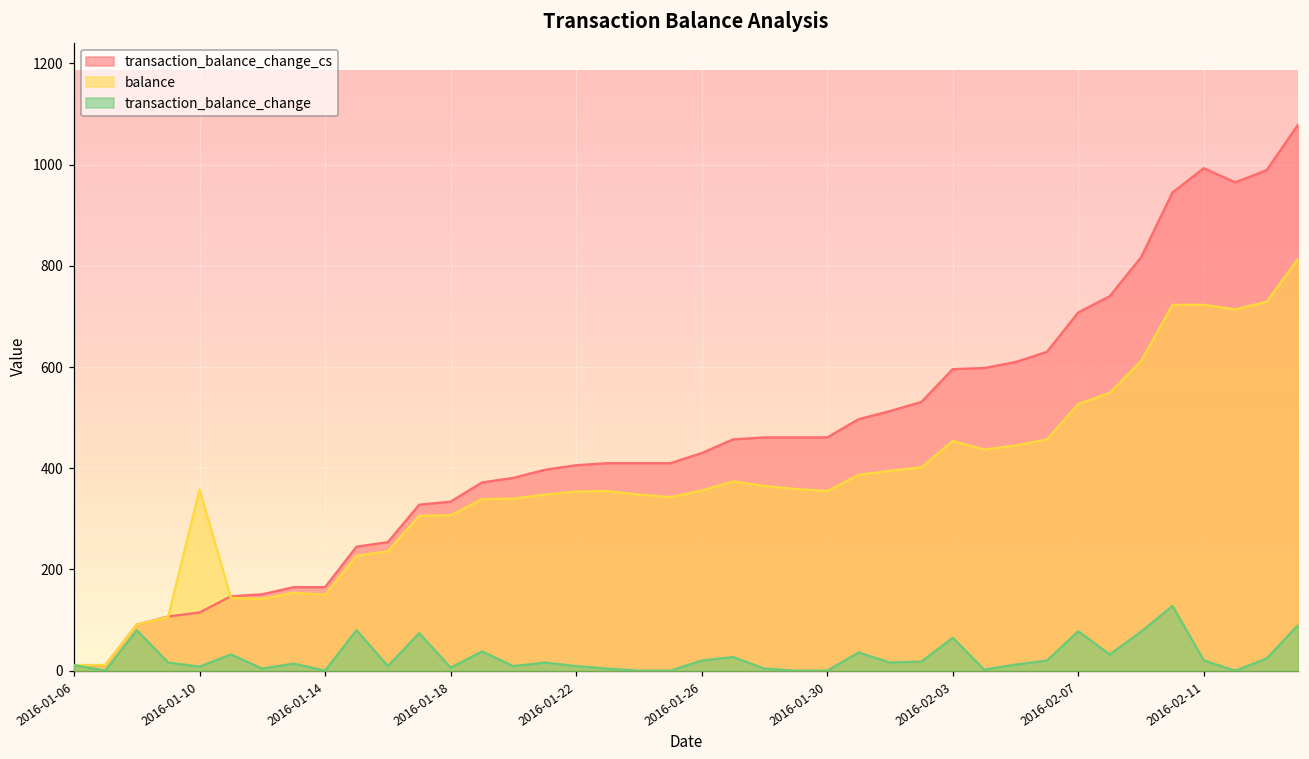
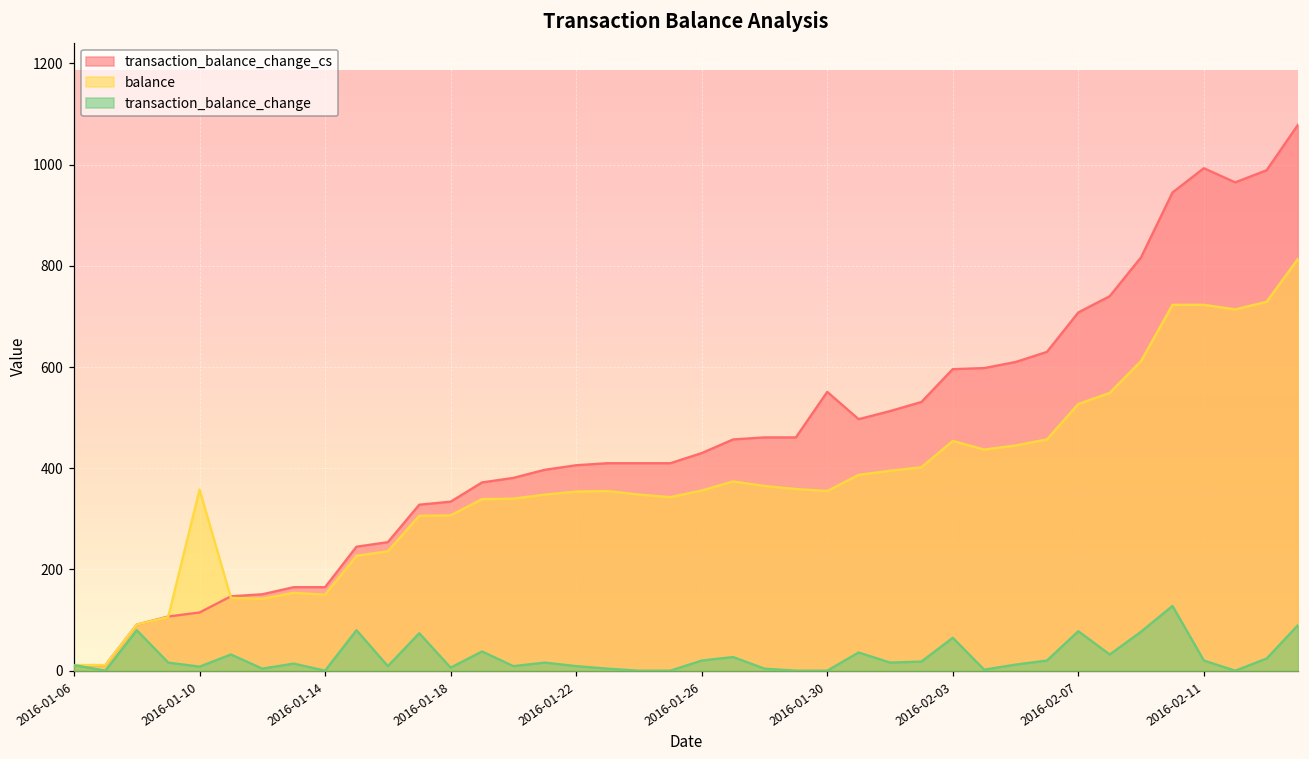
transaction_balance_change_cs, 2016-01-30: 460 -> 550
